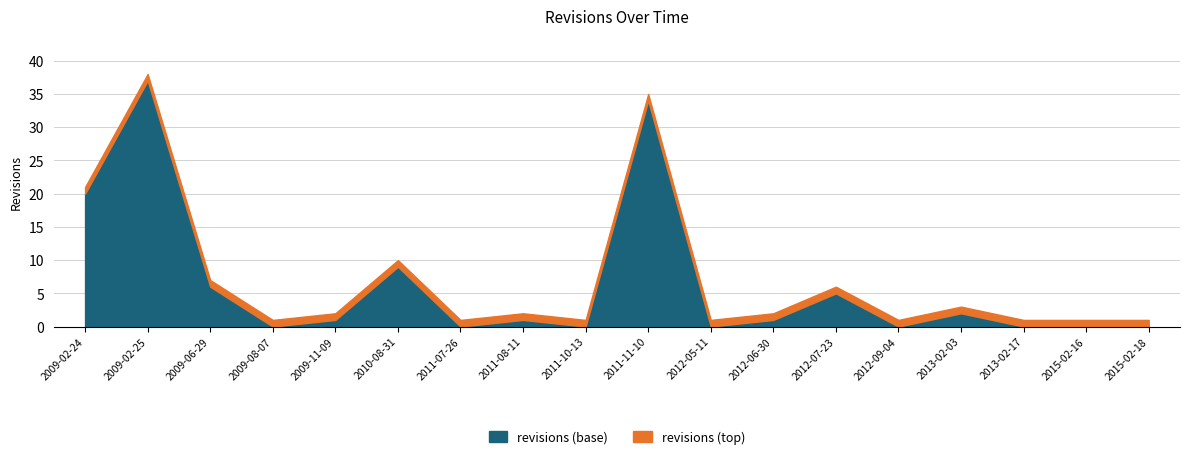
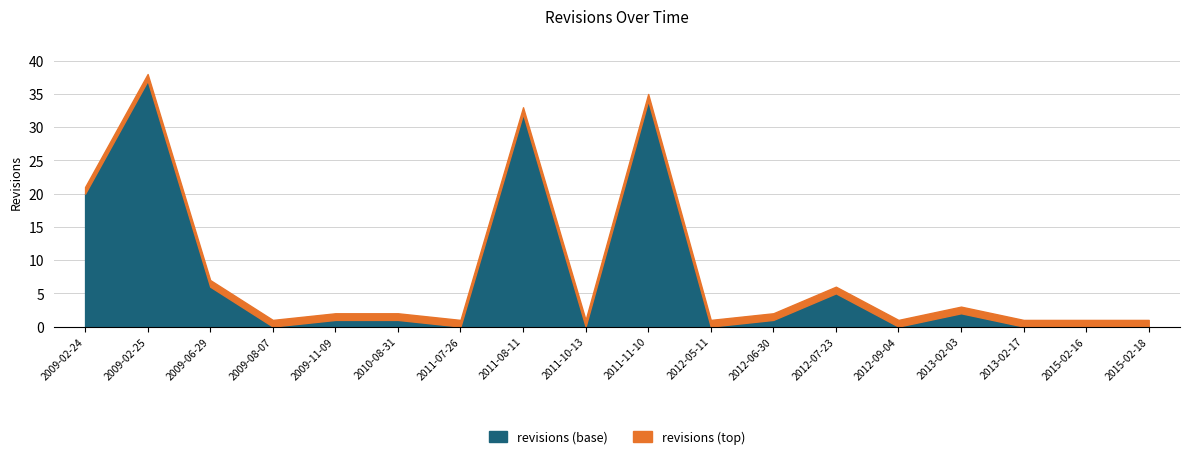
revisions (base), 2010-08-31: 9 -> 1
revisions (base), 2011-08-11: 1 -> 32
